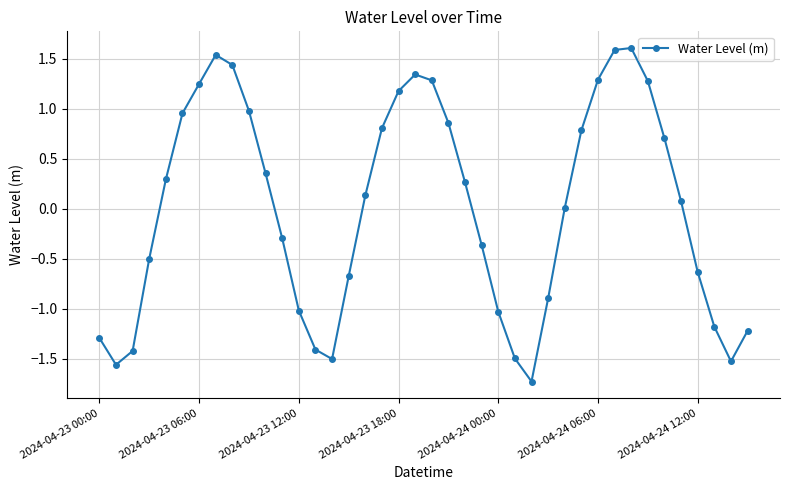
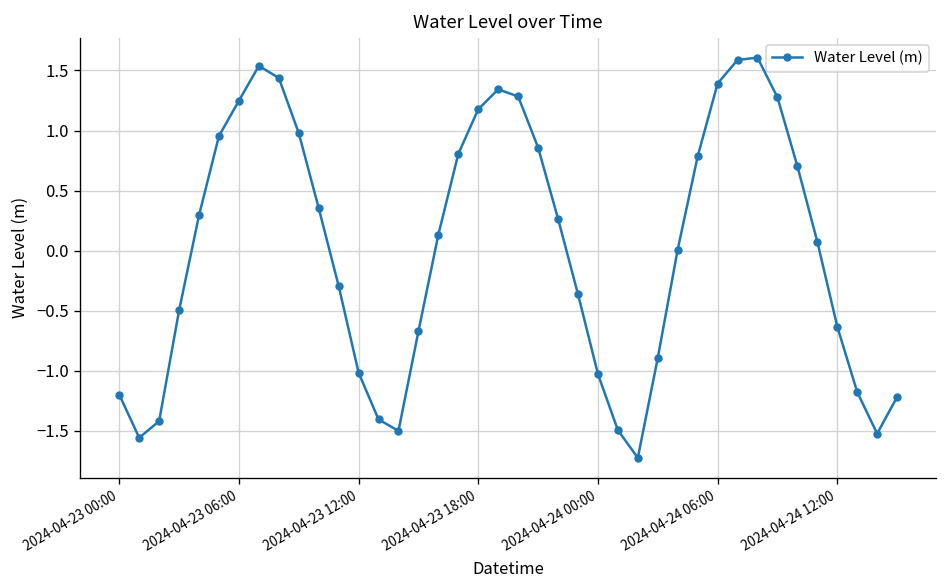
2024-04-23 00:00: -1.29 -> -1.20
2024-04-24 06:00: 1.29 -> 1.39
